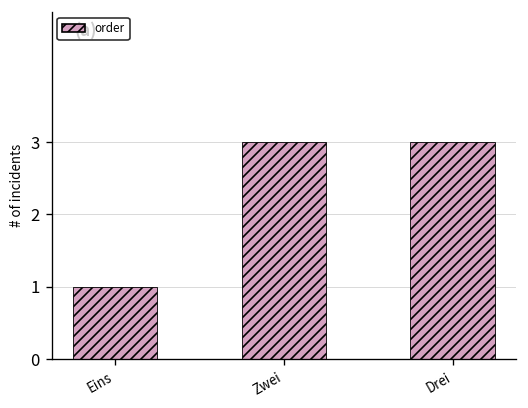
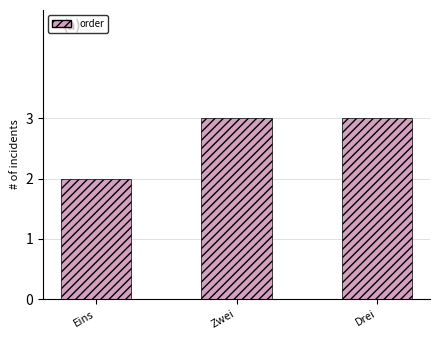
Eins: 1 -> 2
